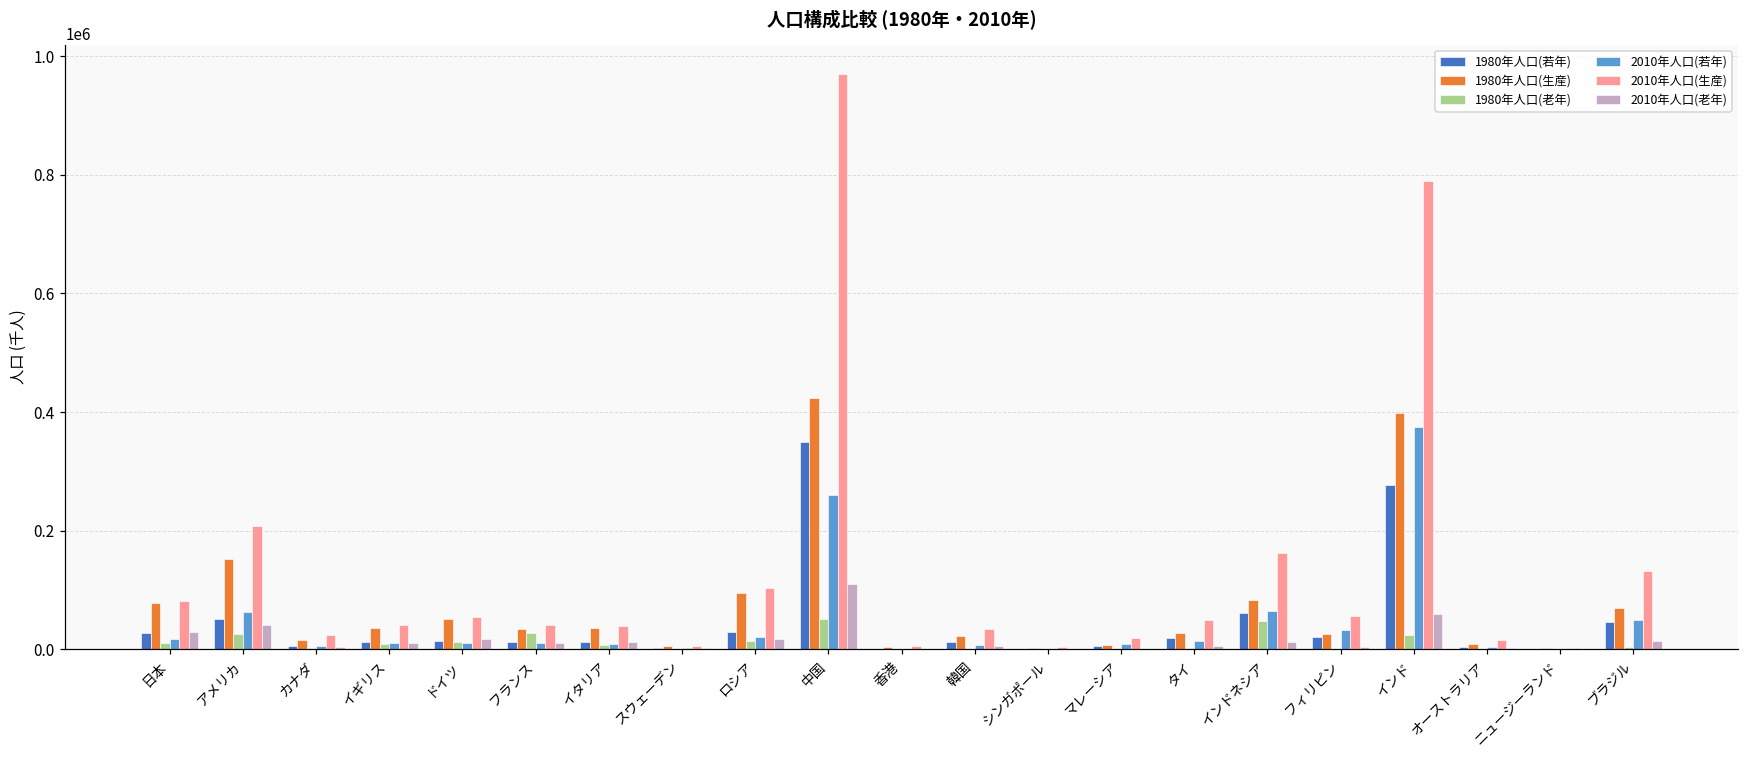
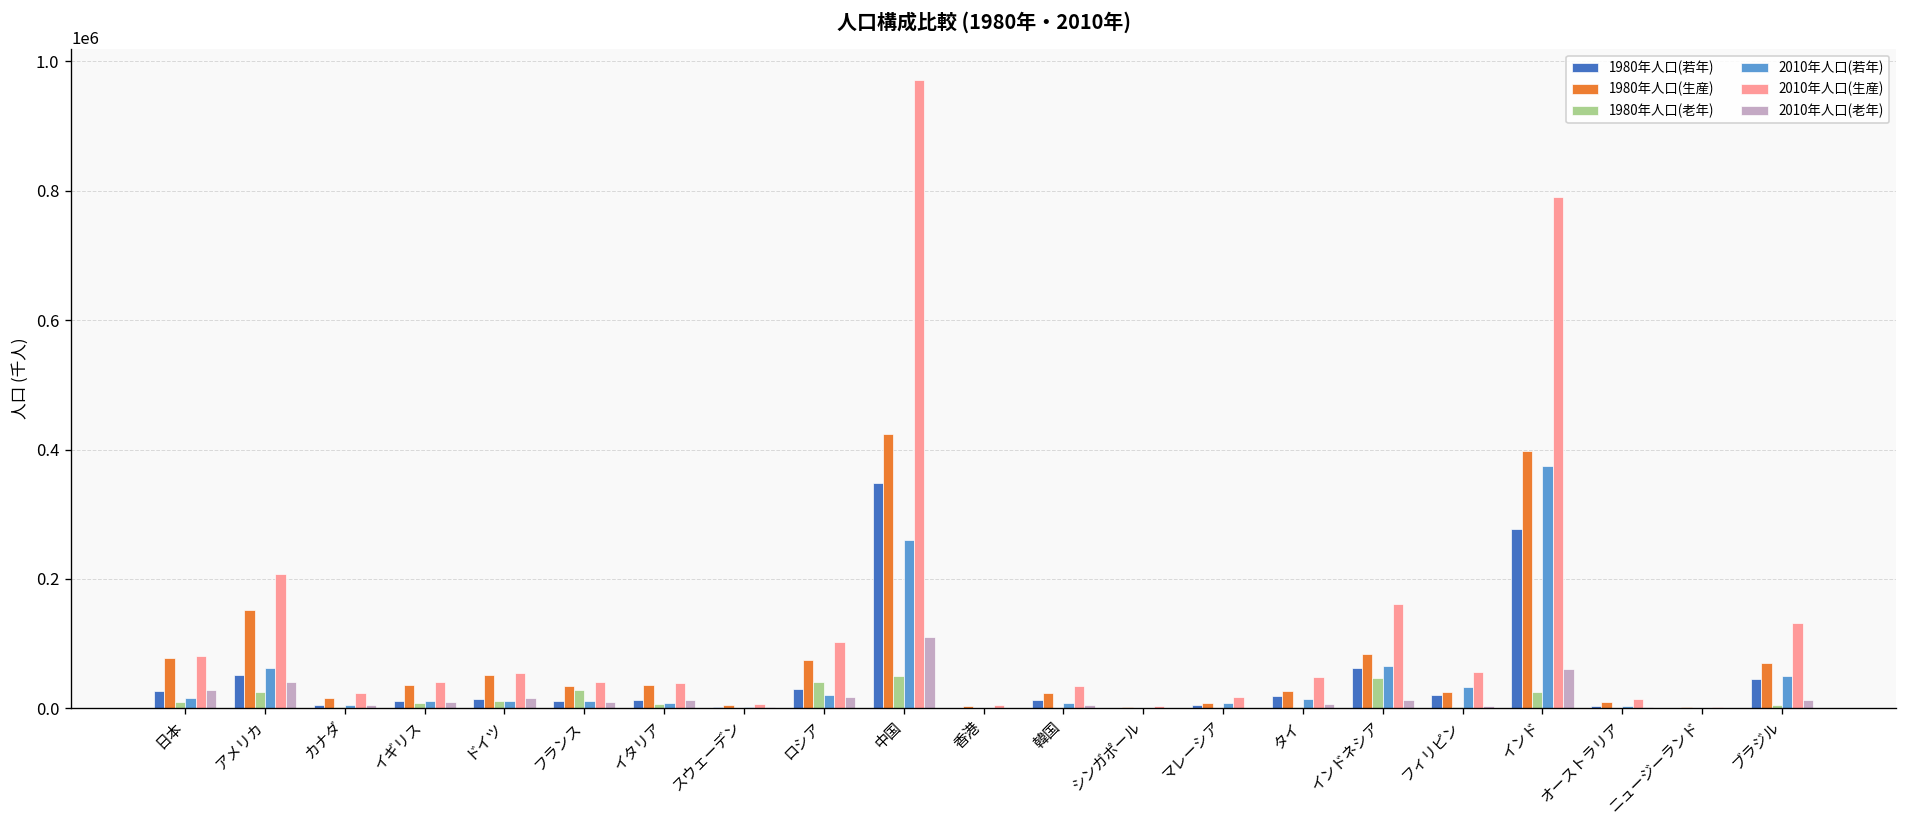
1980年人口(生産), ロシア: 90000 -> 70000
1980年人口(老年), ロシア: 10000 -> 40000
